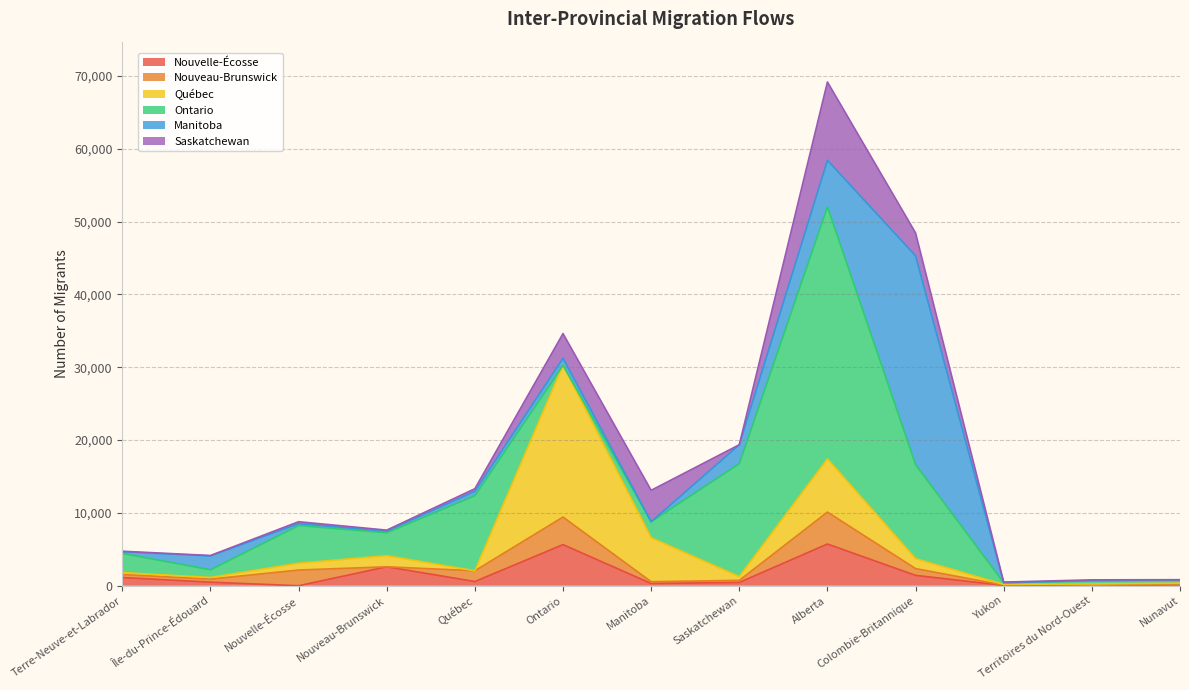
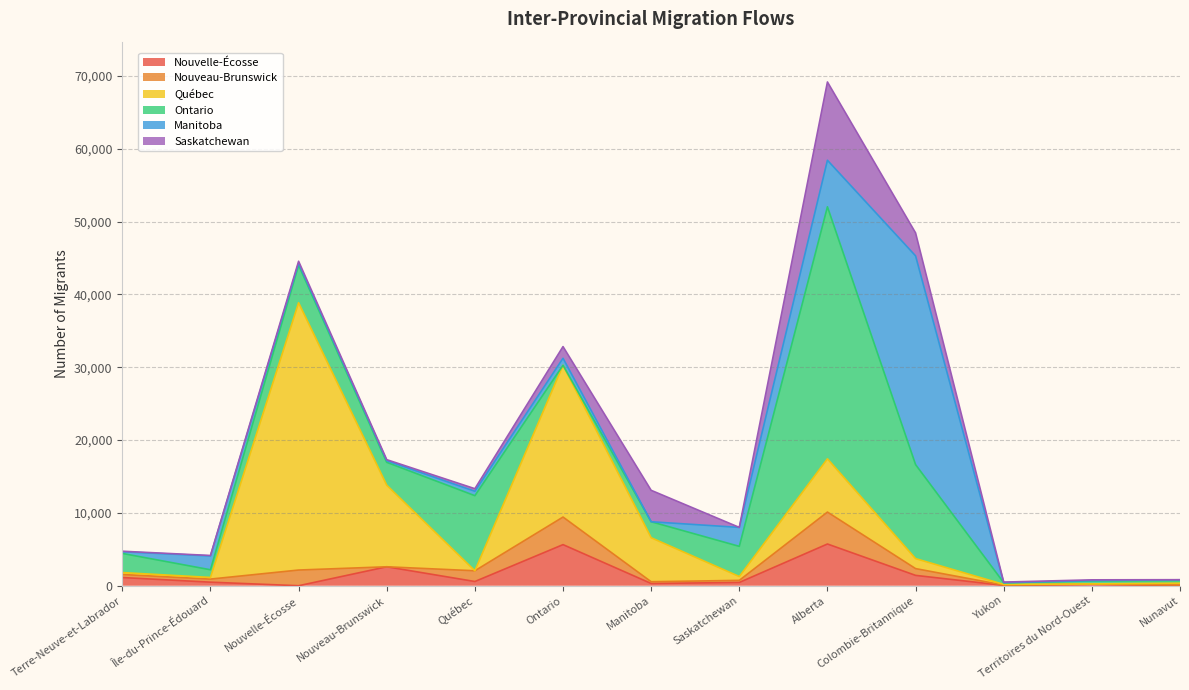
Québec, Nouvelle-Écosse: 1,000 -> 37,000
Québec, Nouveau-Brunswick: 2,000 -> 11,000
Saskatchewan, Ontario: 3,000 -> 2,000
Ontario, Saskatchewan: 15,000 -> 4,000
